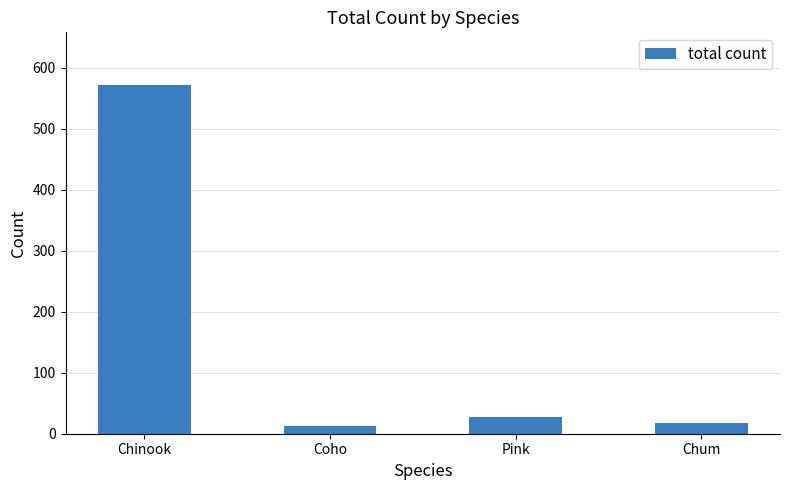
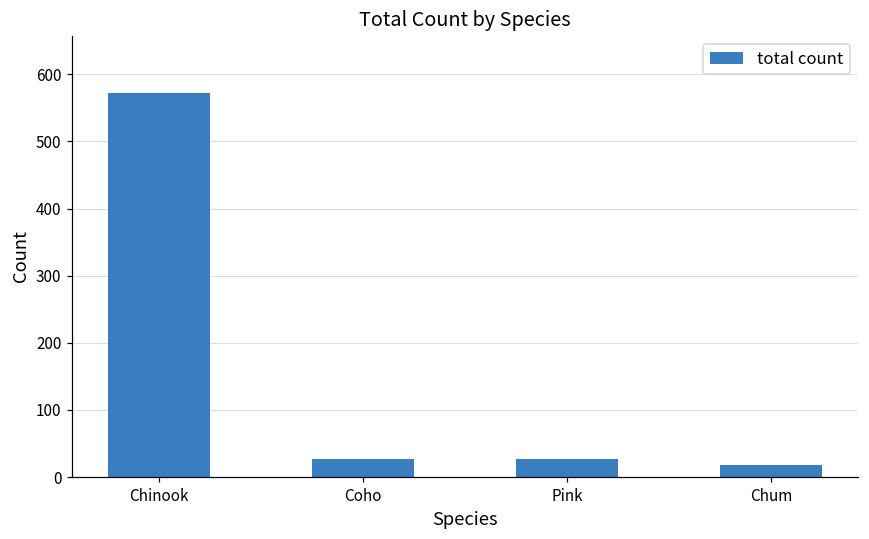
Coho: 10 -> 30
